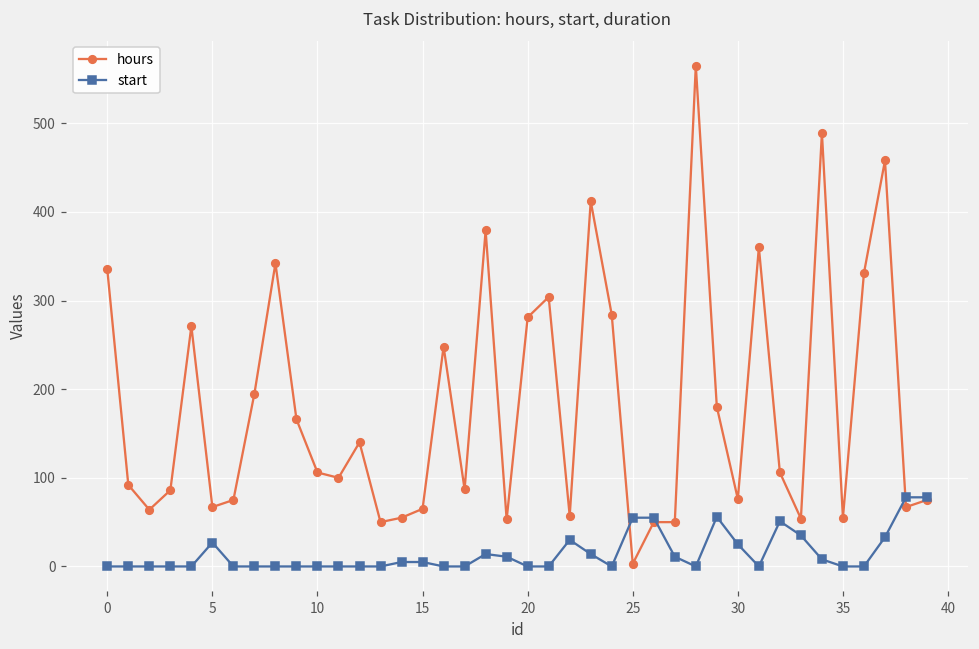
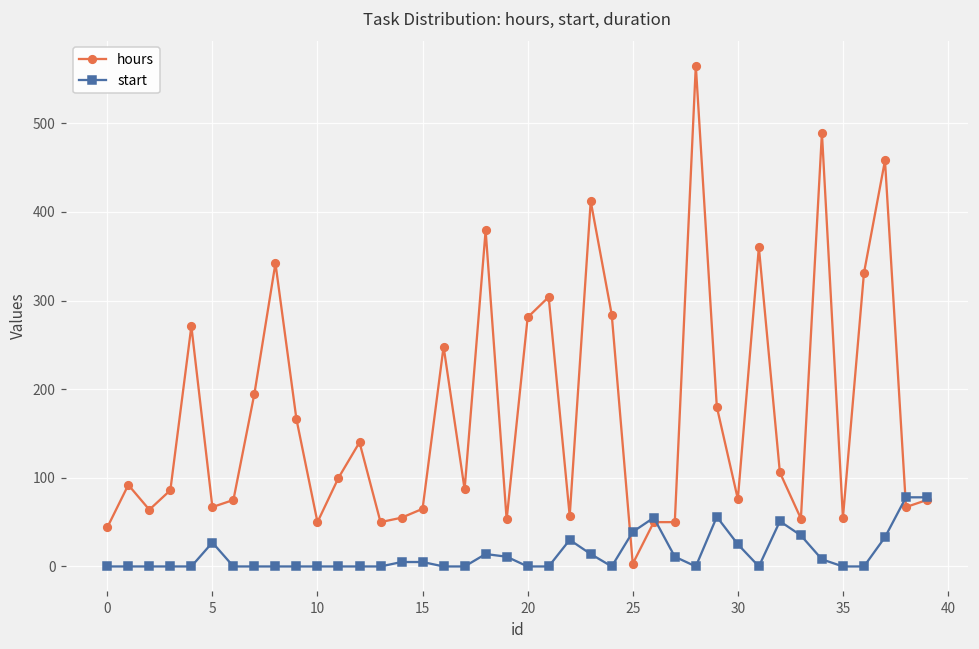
hours, 0: 340 -> 40
hours, 10: 110 -> 50
start, 25: 60 -> 40
